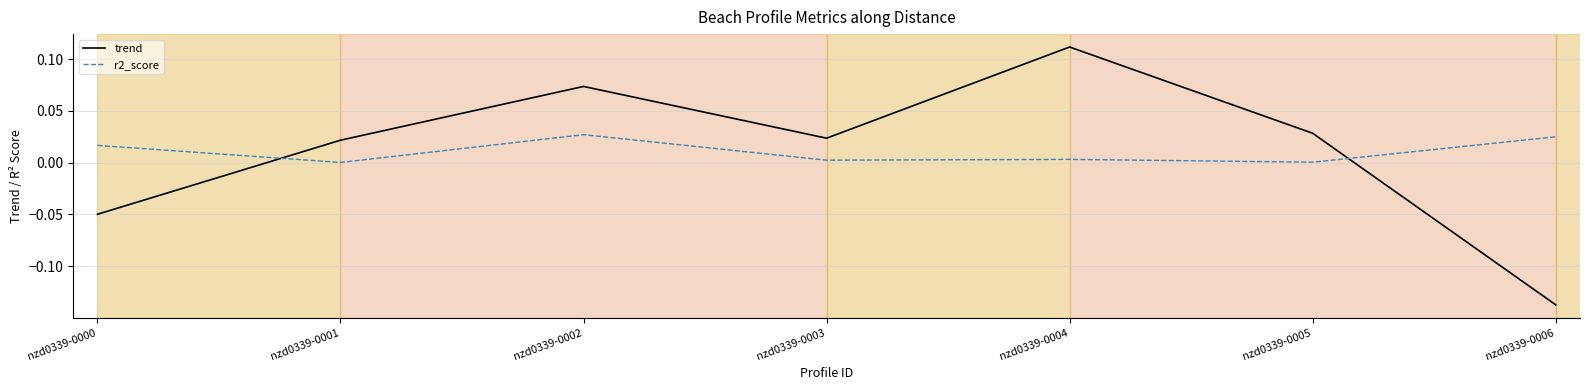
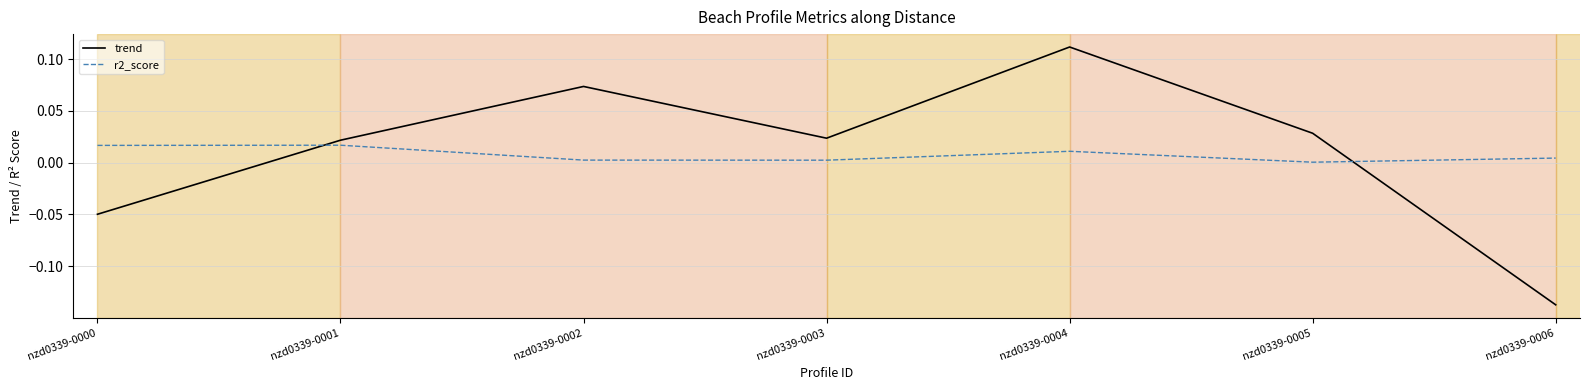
r2_score, nzd0339-0001: 0.000 -> 0.017
r2_score, nzd0339-0002: 0.027 -> 0.002
r2_score, nzd0339-0004: 0.003 -> 0.011
r2_score, nzd0339-0006: 0.025 -> 0.004
